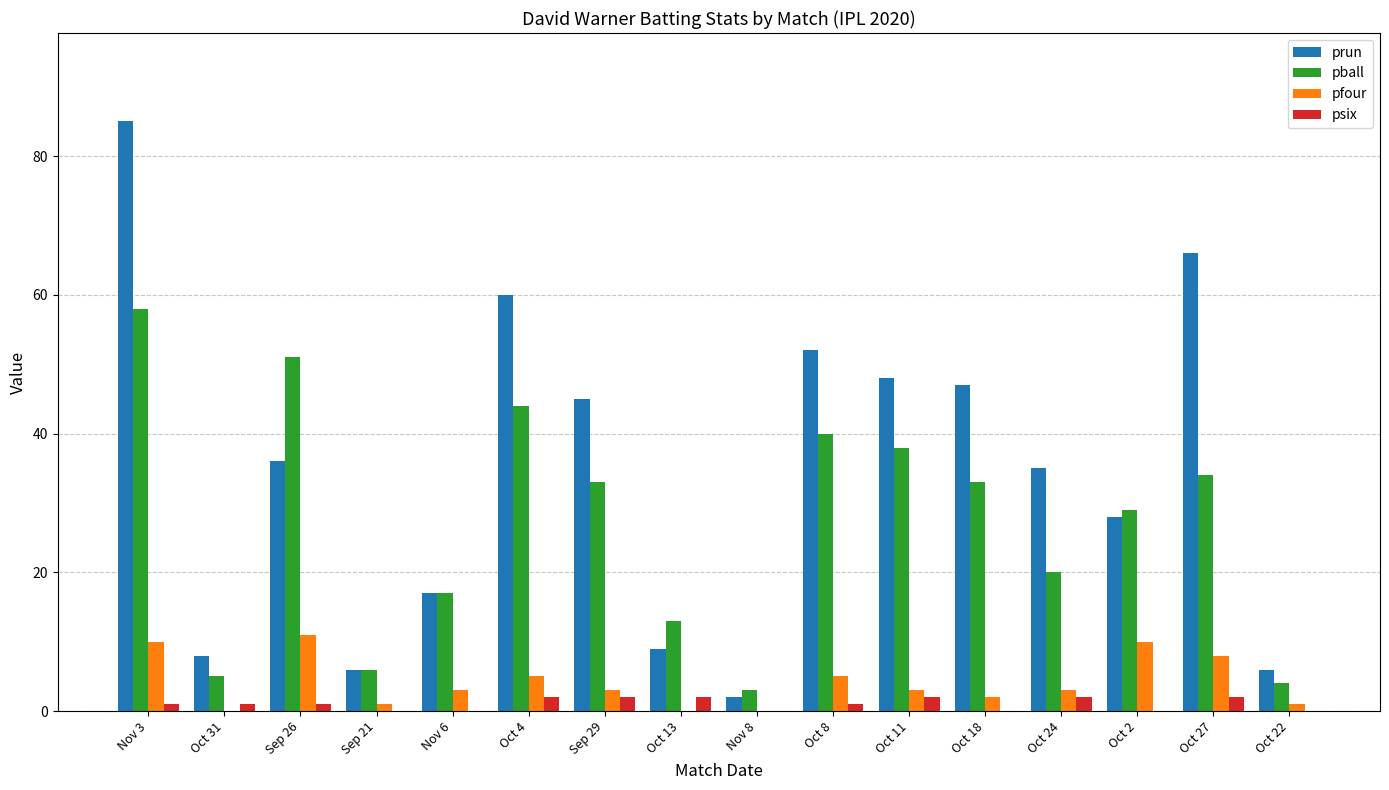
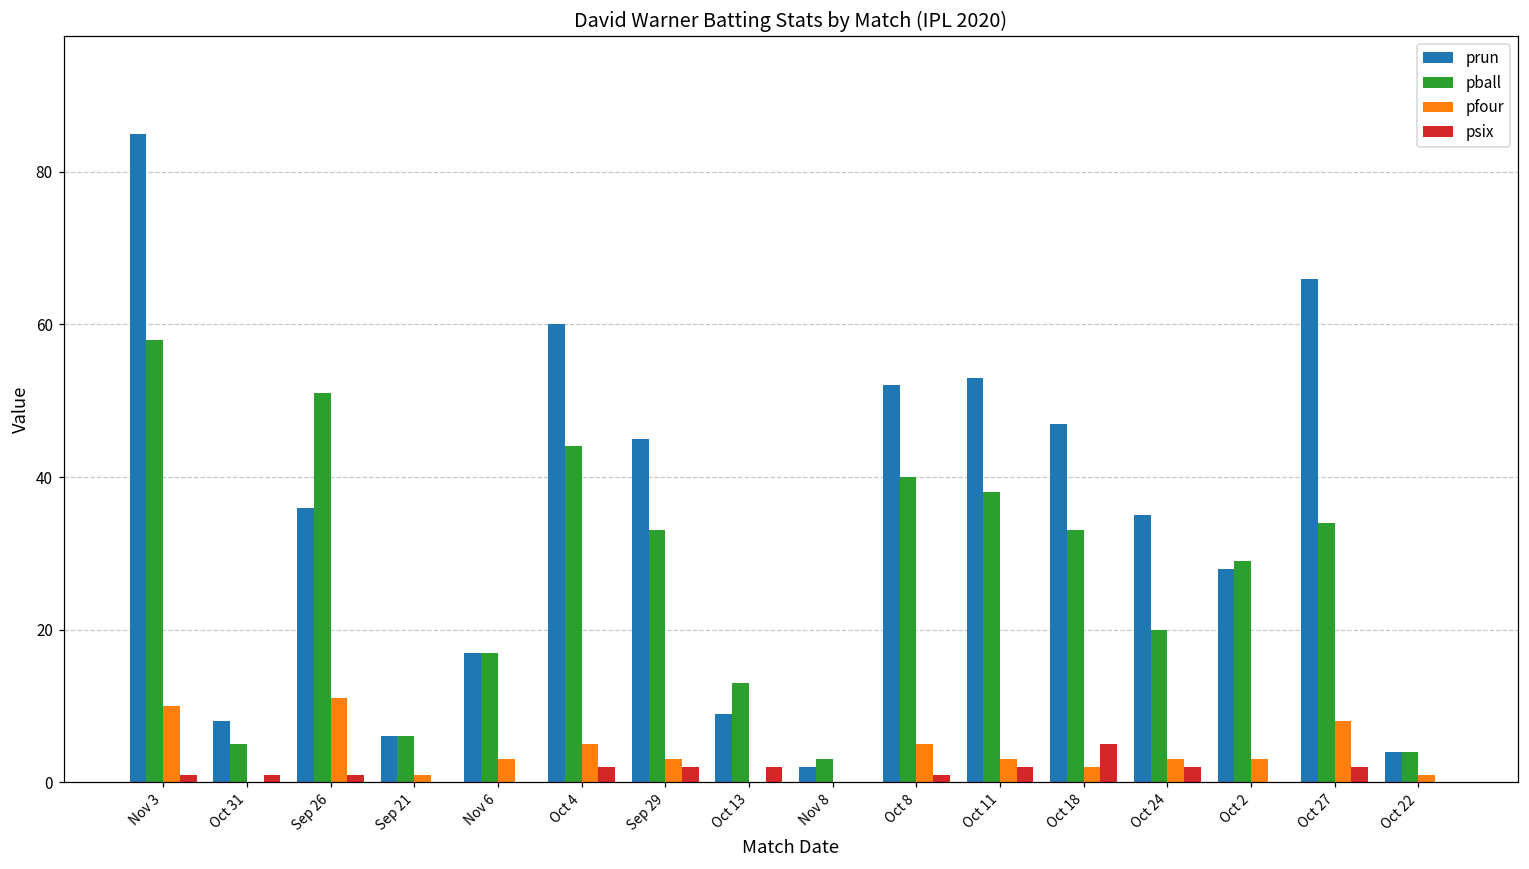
prun, Oct 11: 48 -> 53
psix, Oct 18: 0 -> 5
pfour, Oct 2: 10 -> 3
prun, Oct 22: 6 -> 4
